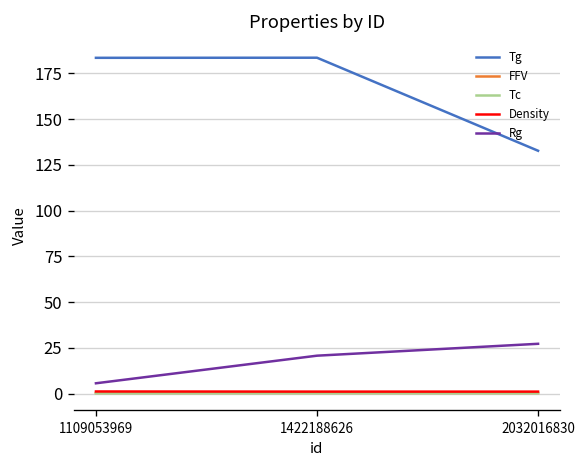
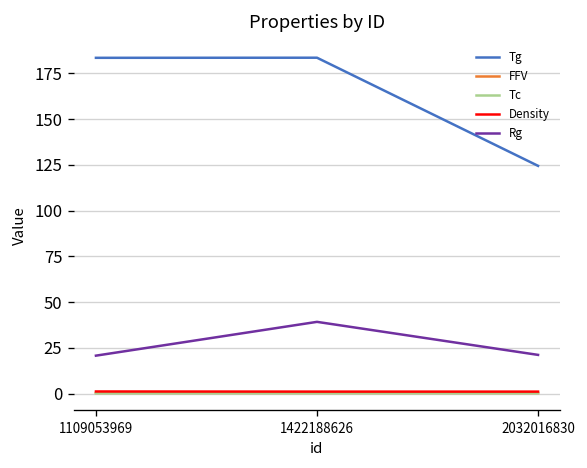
Rg, 1109053969: 6 -> 21
Rg, 1422188626: 21 -> 39
Tg, 2032016830: 133 -> 124
Rg, 2032016830: 27 -> 21
